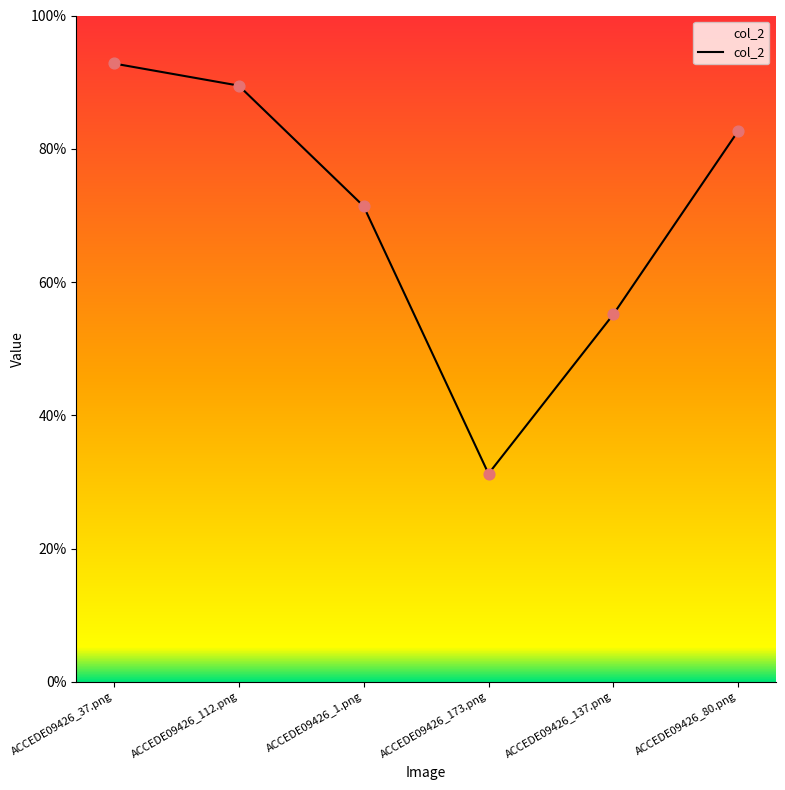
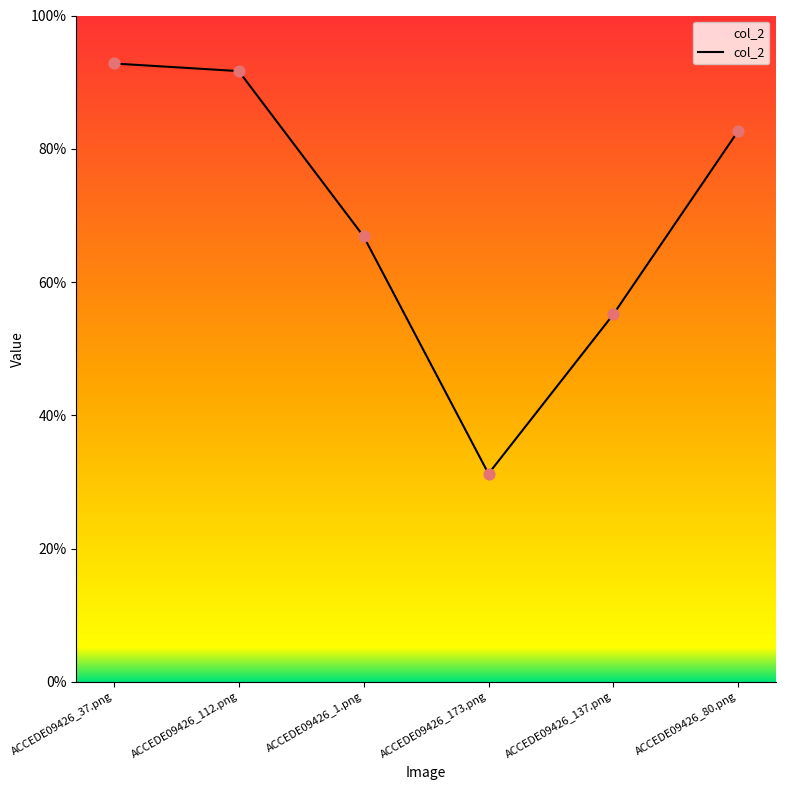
ACCEDE09426_112.png: 89% -> 92%
ACCEDE09426_1.png: 71% -> 67%
